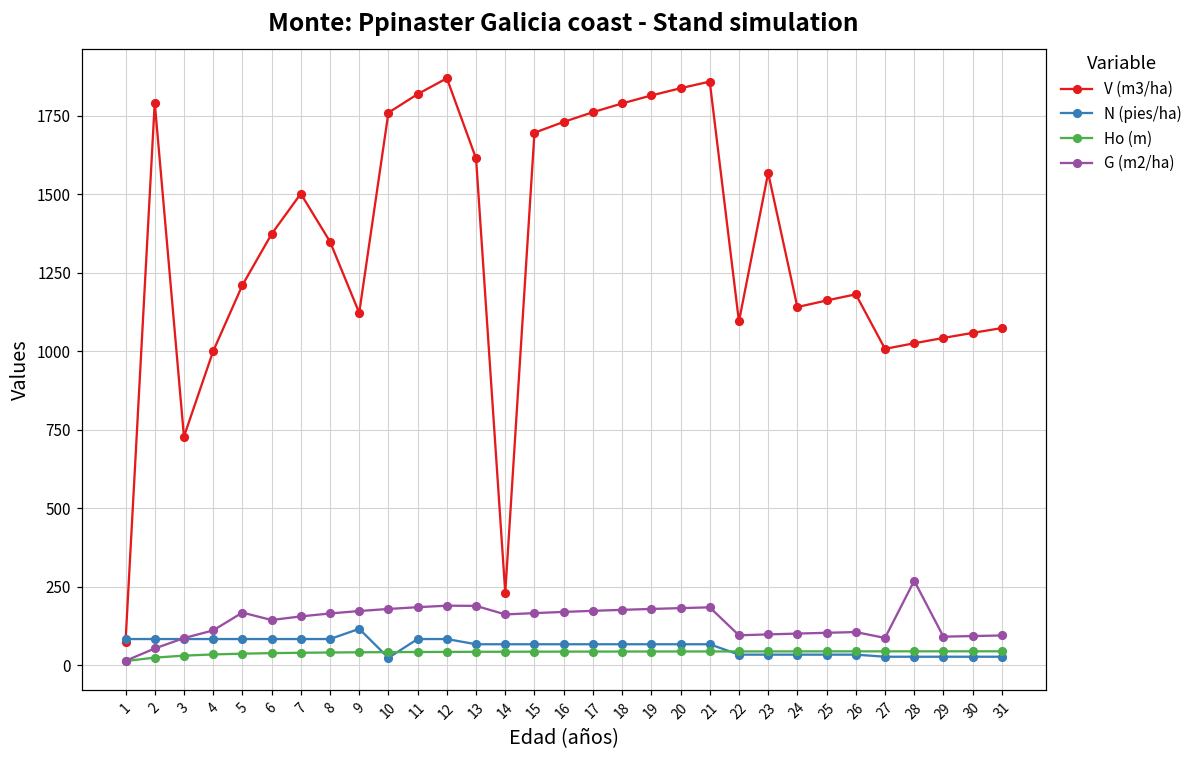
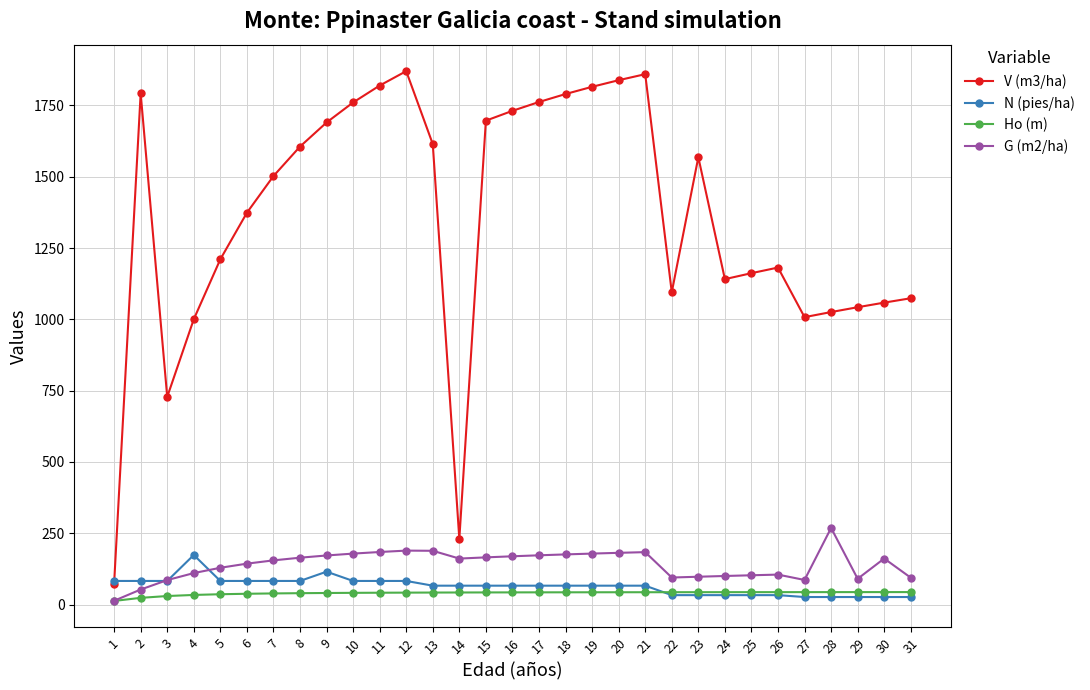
N (pies/ha), 4: 80 -> 170
G (m2/ha), 5: 170 -> 130
V (m3/ha), 8: 1350 -> 1610
V (m3/ha), 9: 1120 -> 1690
N (pies/ha), 10: 20 -> 80
G (m2/ha), 30: 90 -> 160
